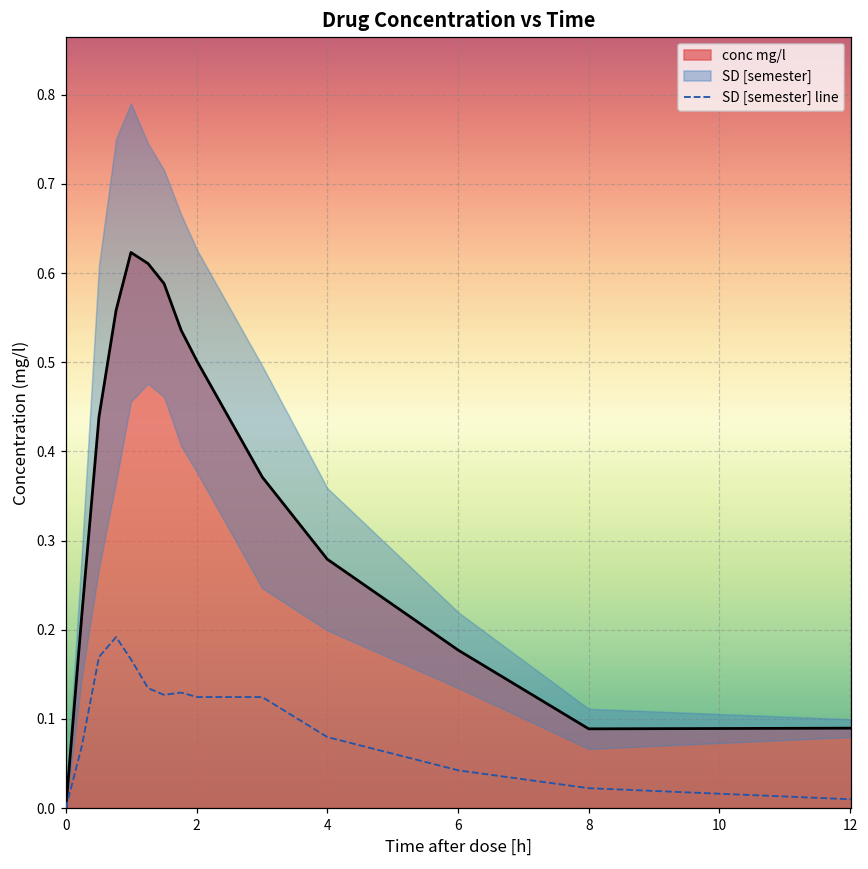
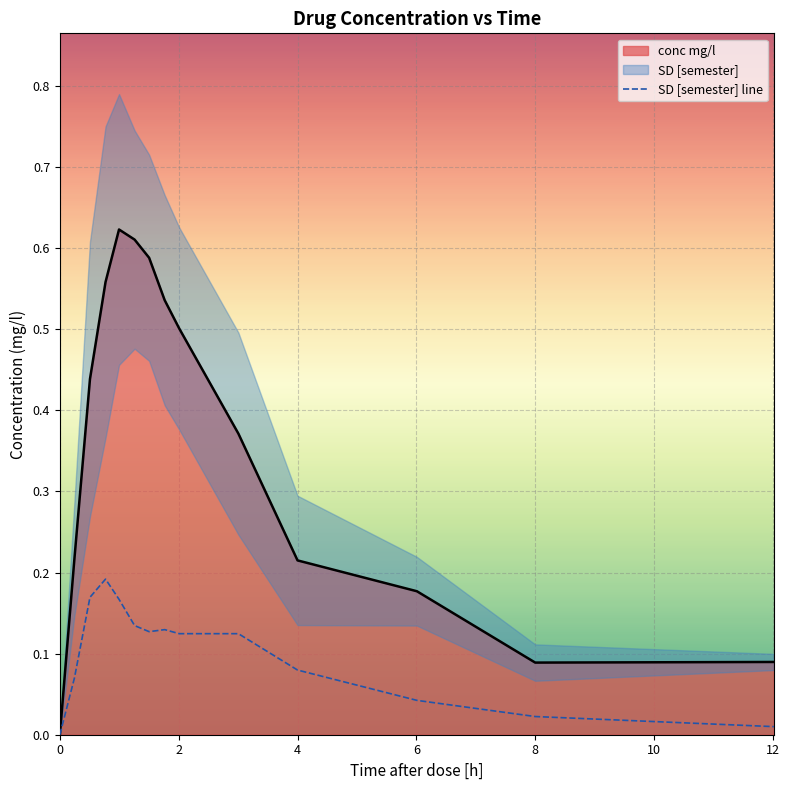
conc mg/l, 4: 0.28 -> 0.21
